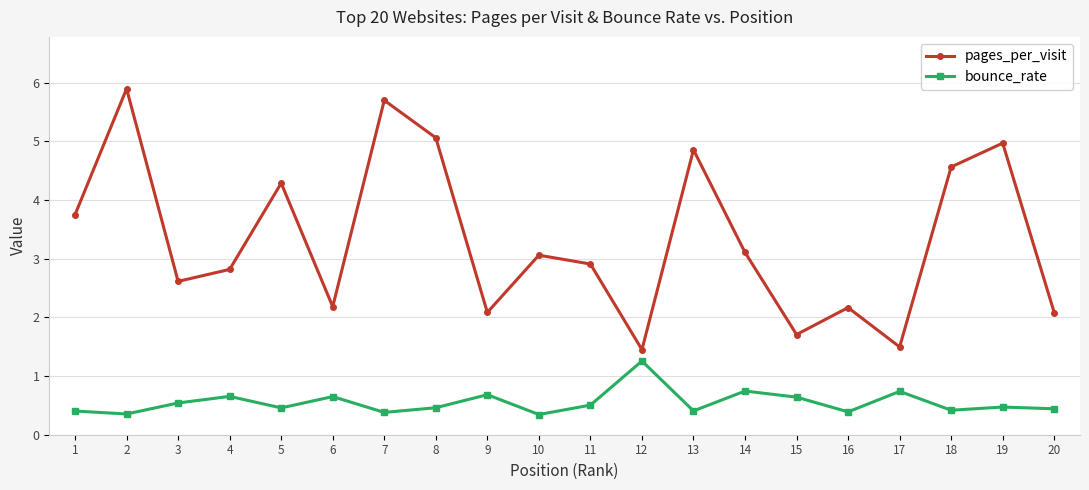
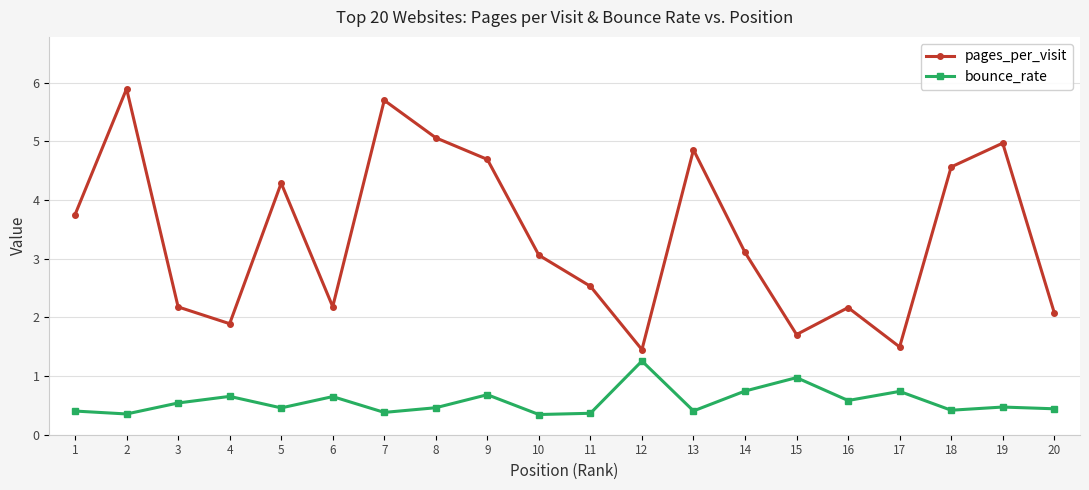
pages_per_visit, 3: 2.6 -> 2.2
pages_per_visit, 4: 2.8 -> 1.9
pages_per_visit, 9: 2.1 -> 4.7
pages_per_visit, 11: 2.9 -> 2.5
bounce_rate, 11: 0.5 -> 0.4
bounce_rate, 15: 0.6 -> 1.0
bounce_rate, 16: 0.4 -> 0.6
